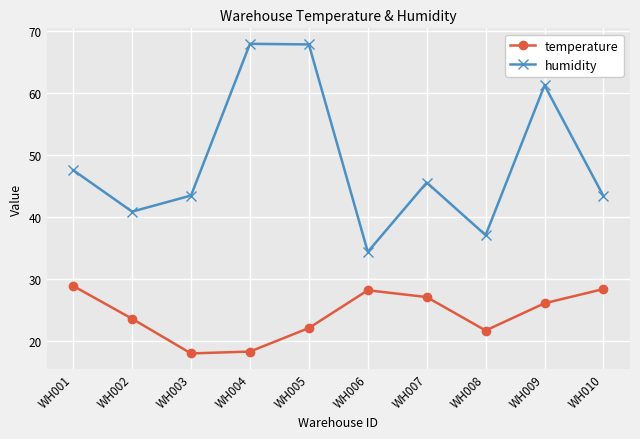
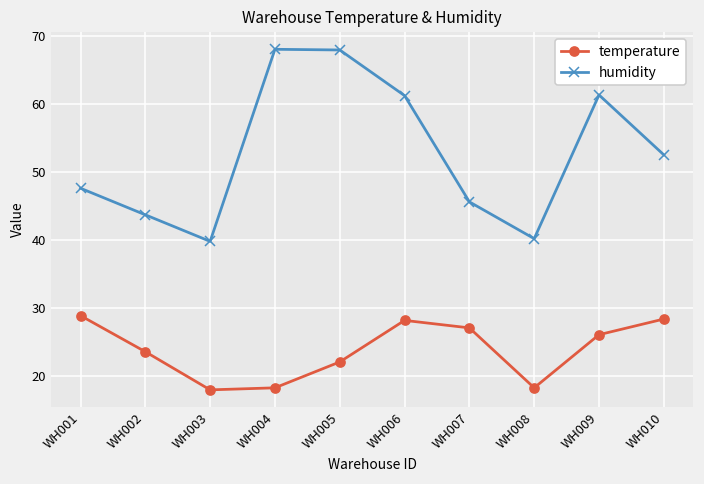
humidity, WH002: 41 -> 44
humidity, WH003: 44 -> 40
humidity, WH006: 34 -> 61
temperature, WH008: 22 -> 18
humidity, WH008: 37 -> 40
humidity, WH010: 43 -> 53
